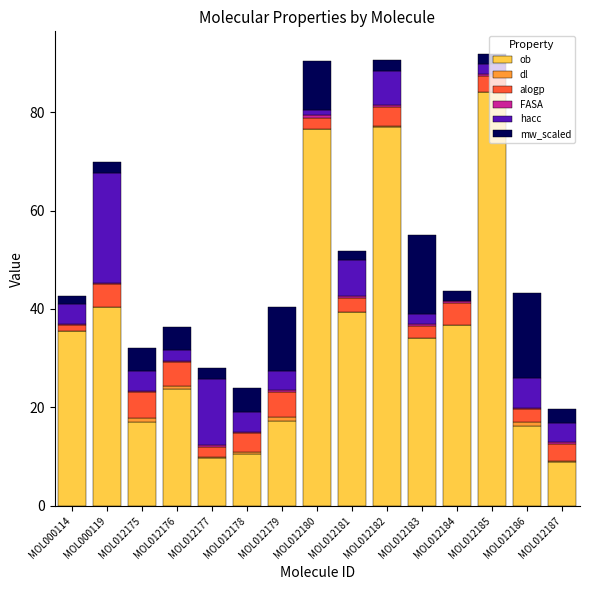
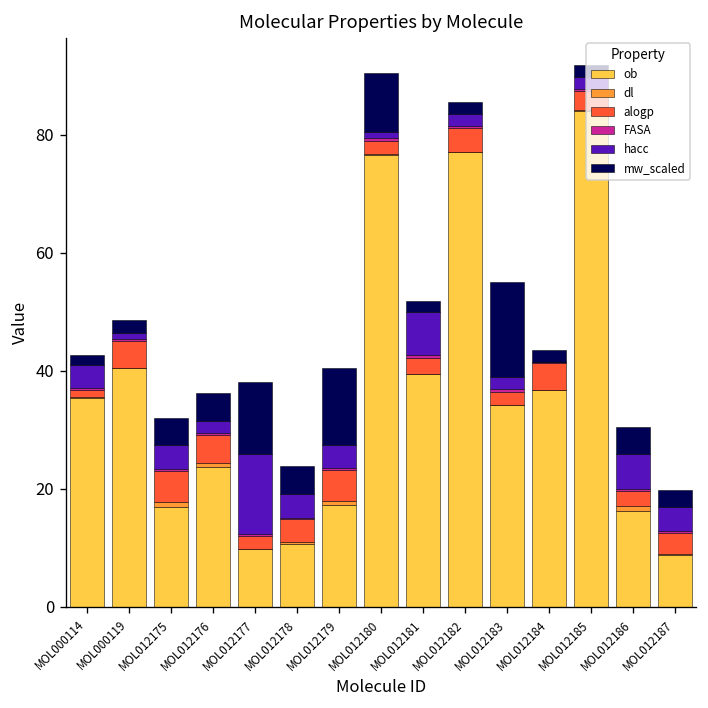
hacc, MOL000119: 22 -> 1
mw_scaled, MOL012177: 2 -> 12
hacc, MOL012182: 7 -> 2
mw_scaled, MOL012186: 17 -> 4
